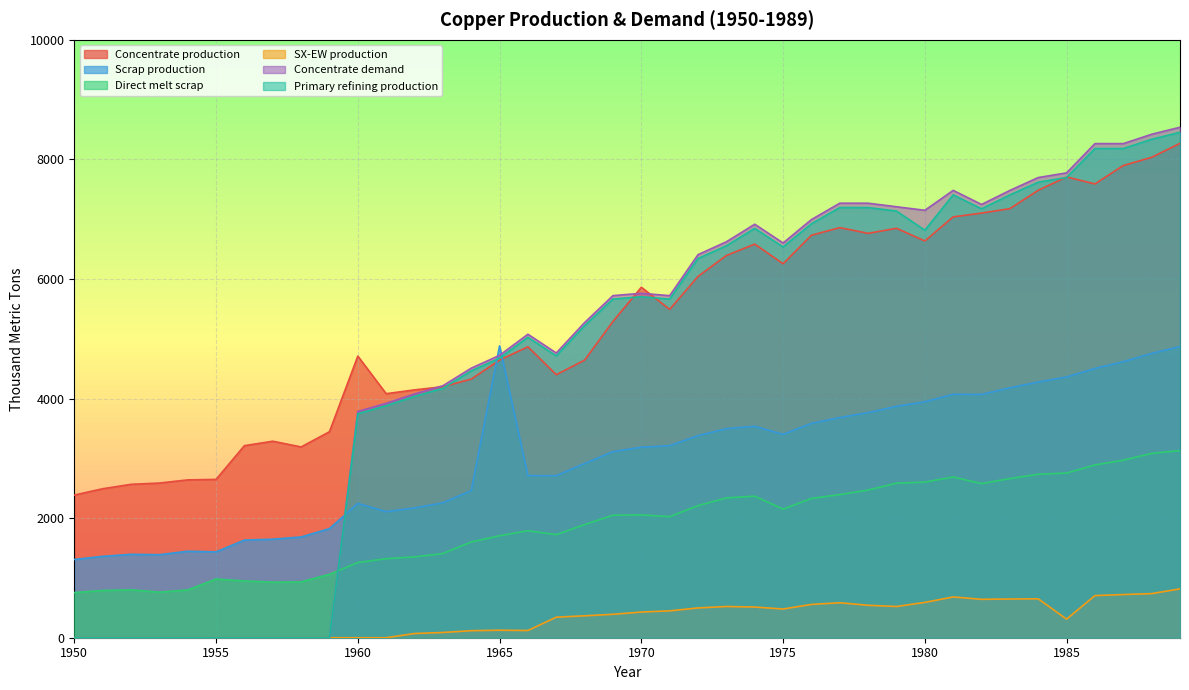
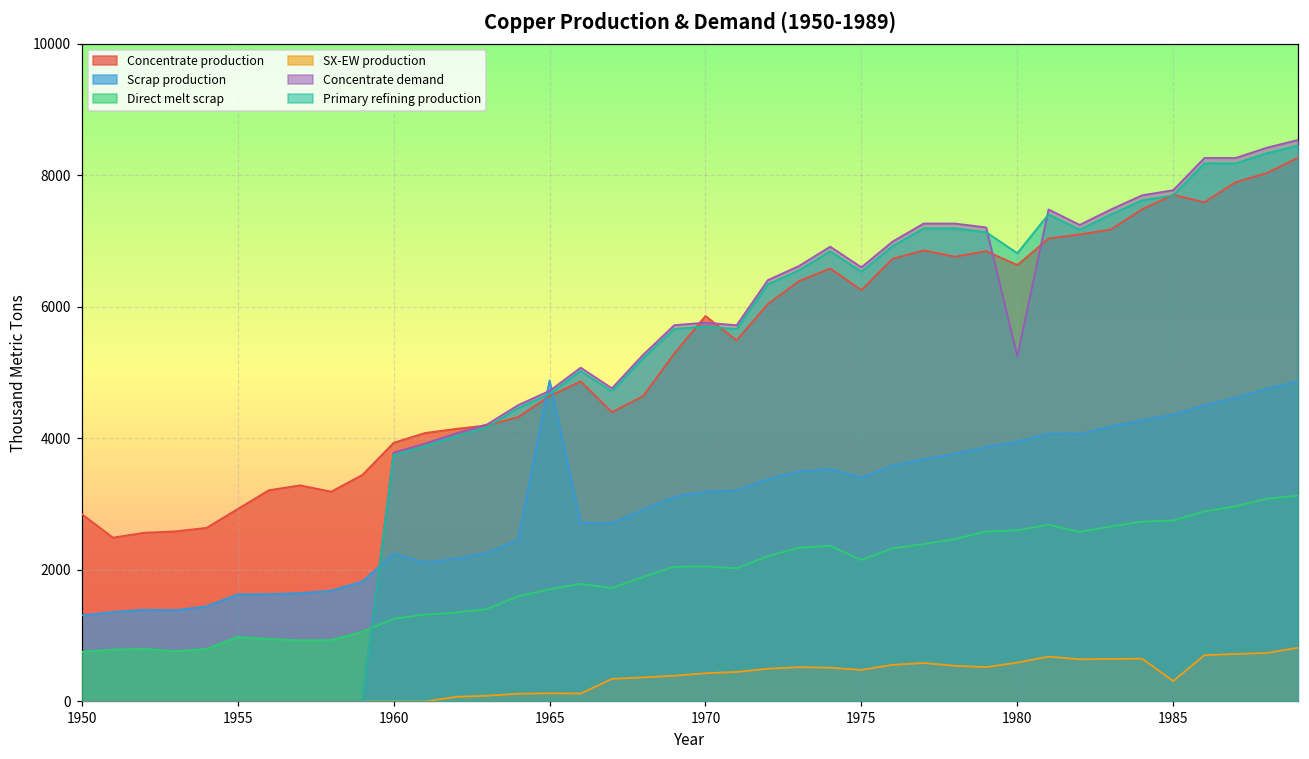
Concentrate production, 1950: 2400 -> 2900
Concentrate production, 1955: 2600 -> 2900
Scrap production, 1955: 1400 -> 1600
Concentrate production, 1960: 4700 -> 3900
Concentrate demand, 1980: 7100 -> 5200
